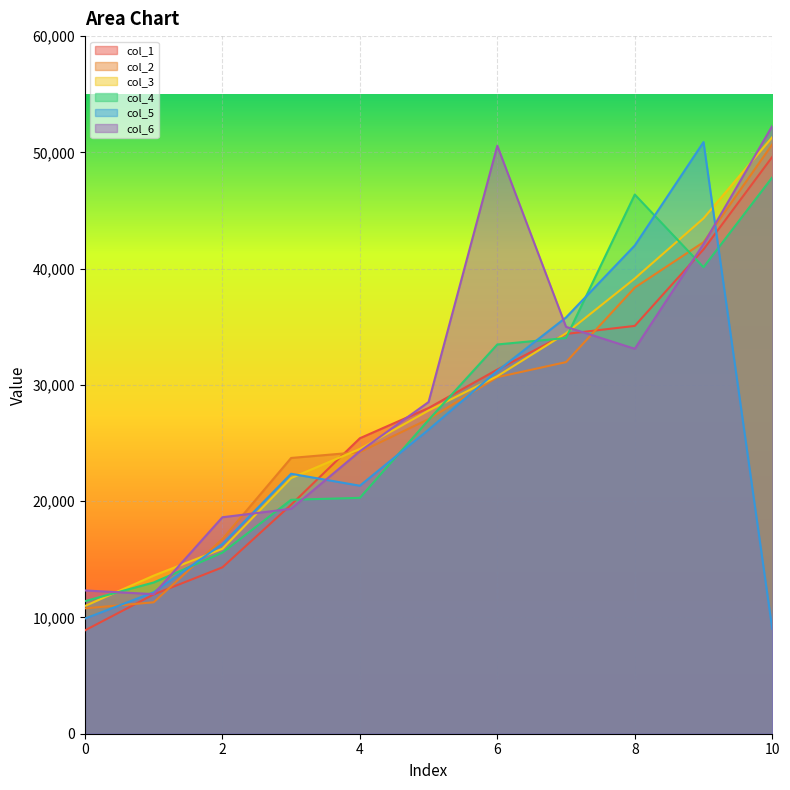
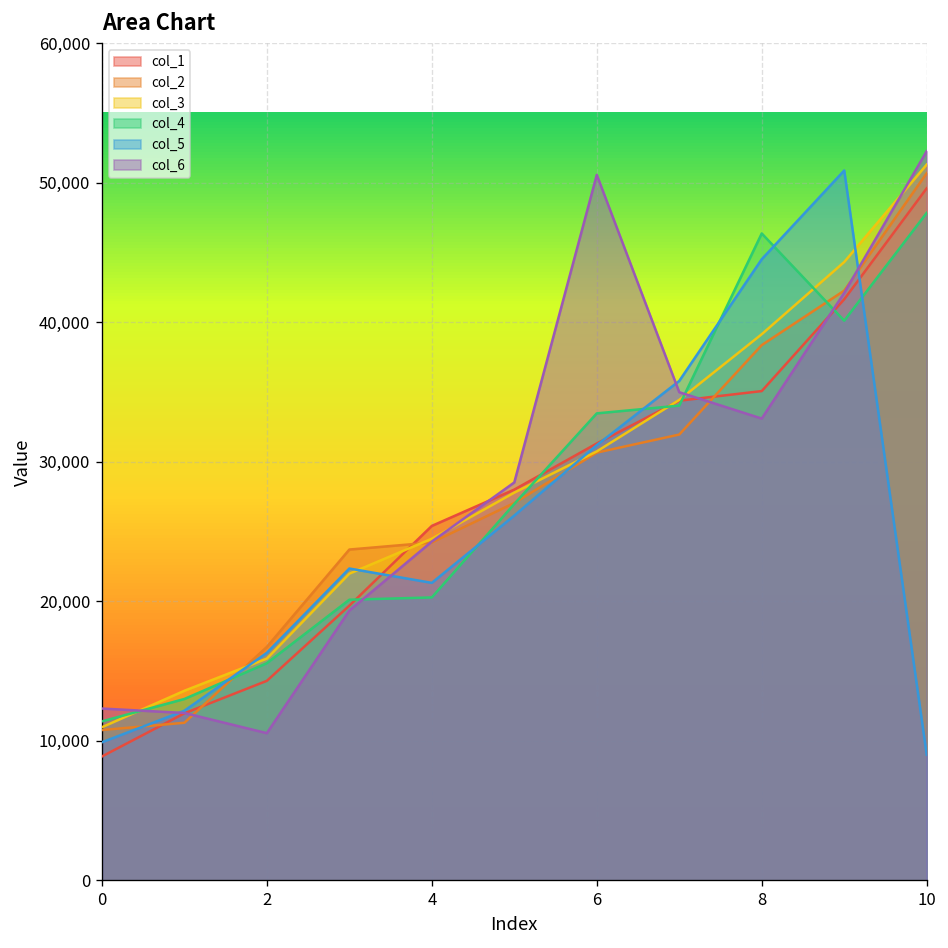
col_6, 2: 18,600 -> 10,600
col_5, 8: 42,000 -> 44,500
